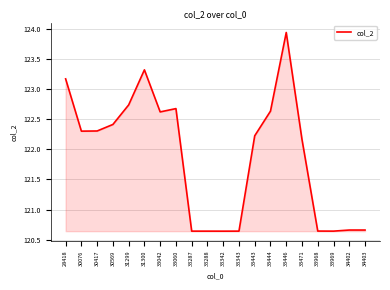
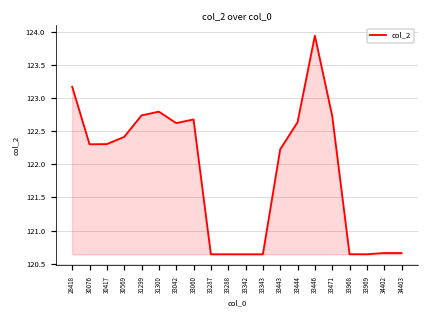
31300: 123.3 -> 122.8
33471: 122.2 -> 122.7
